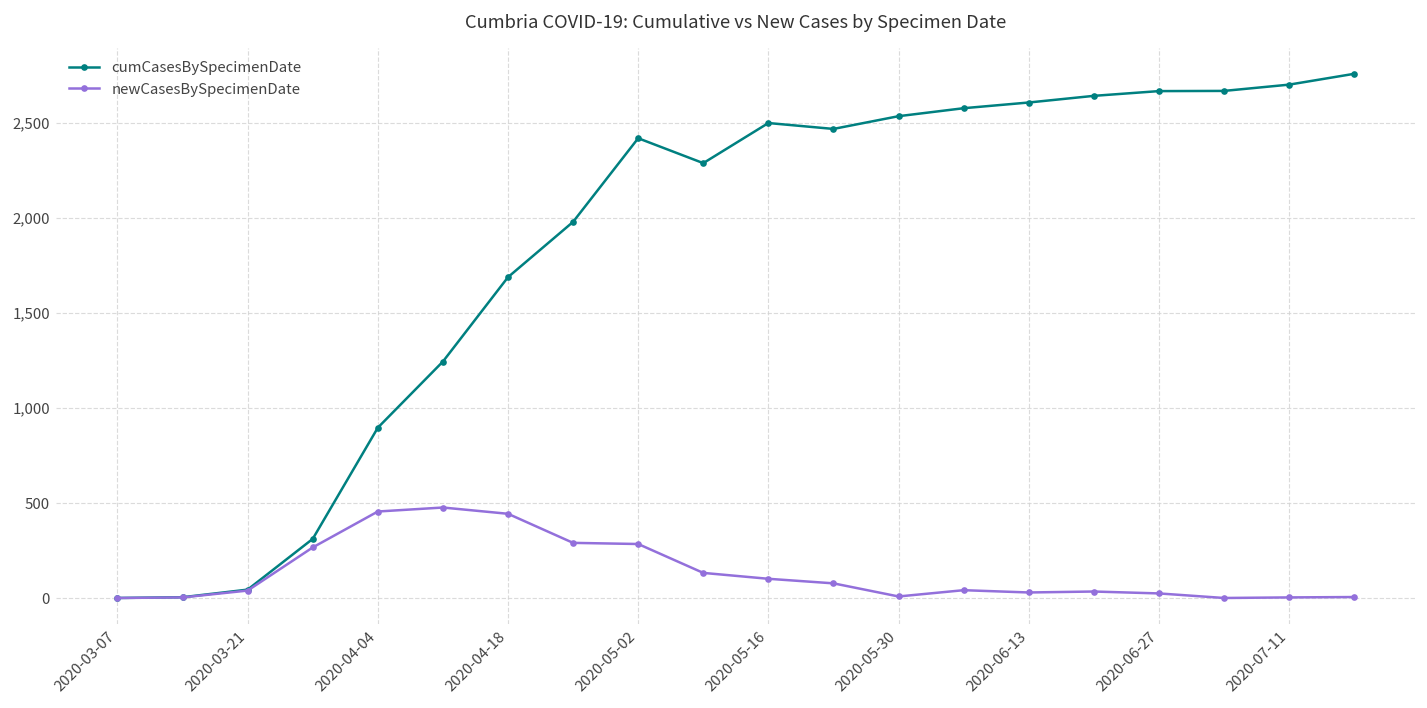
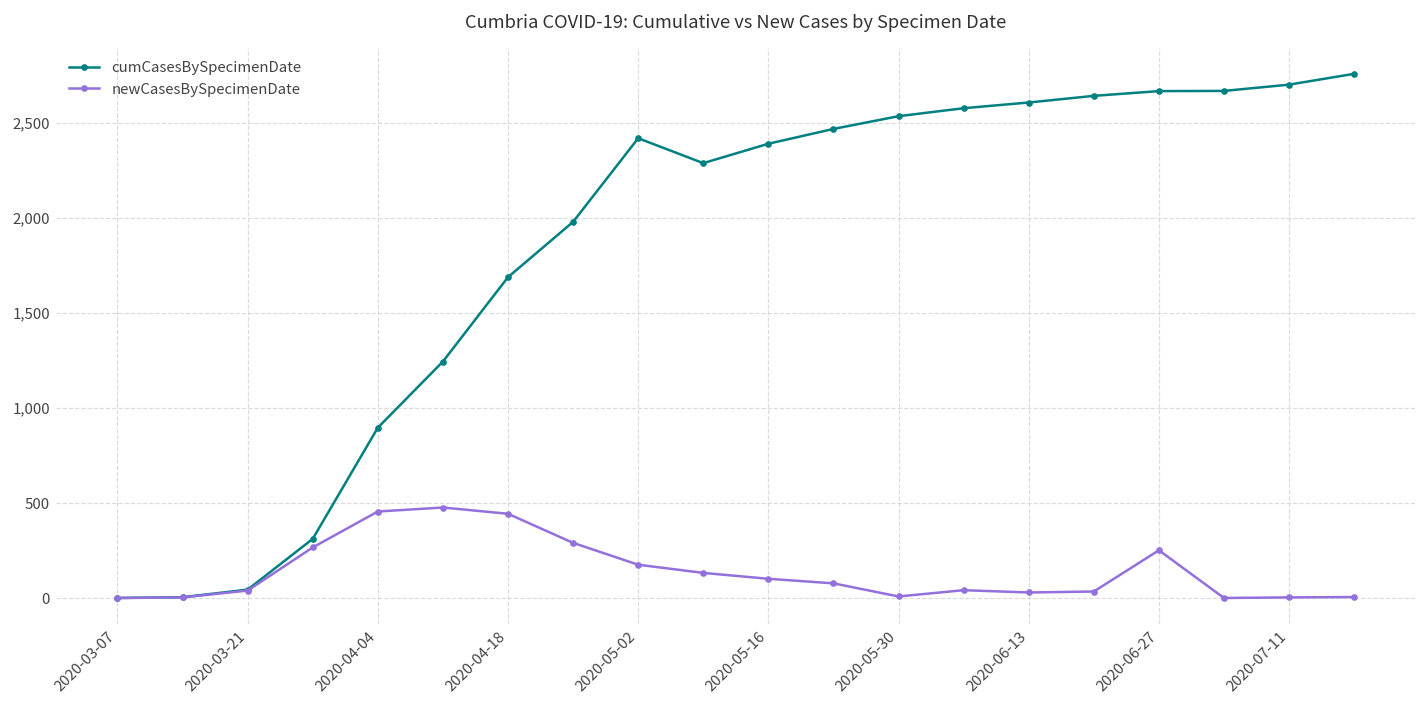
newCasesBySpecimenDate, 2020-05-02: 290 -> 180
cumCasesBySpecimenDate, 2020-05-16: 2,500 -> 2,390
newCasesBySpecimenDate, 2020-06-27: 30 -> 250
